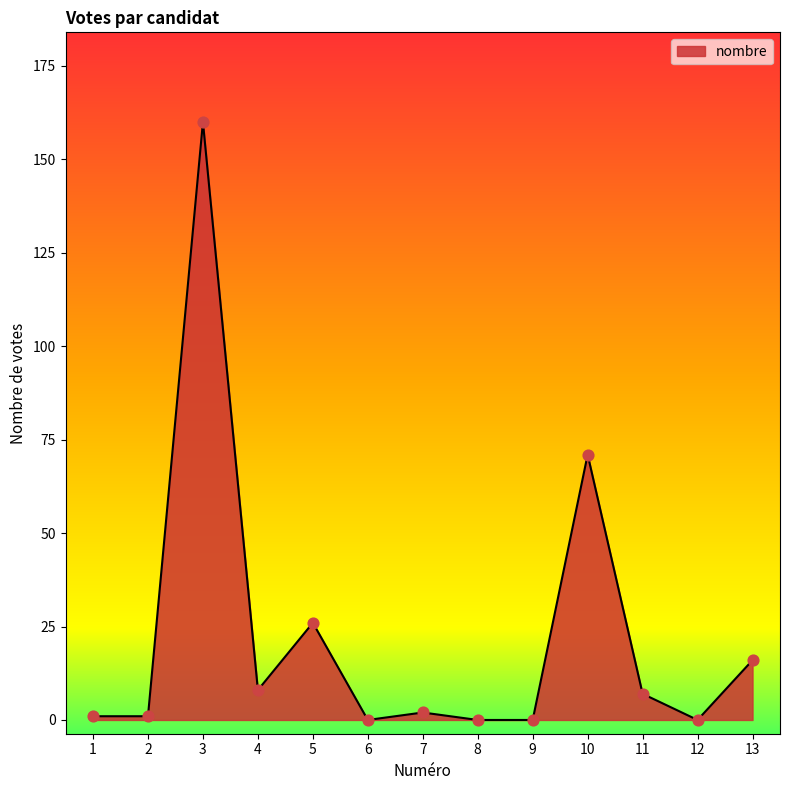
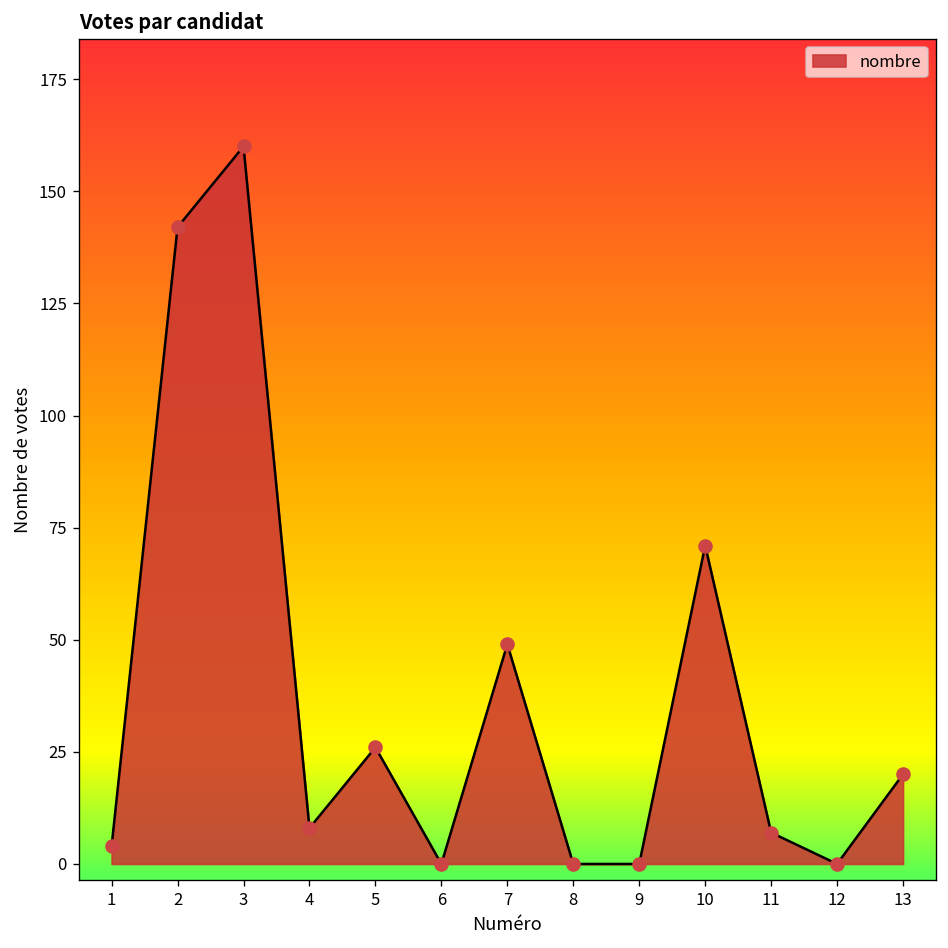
1: 1 -> 4
2: 1 -> 142
7: 2 -> 49
13: 16 -> 20
